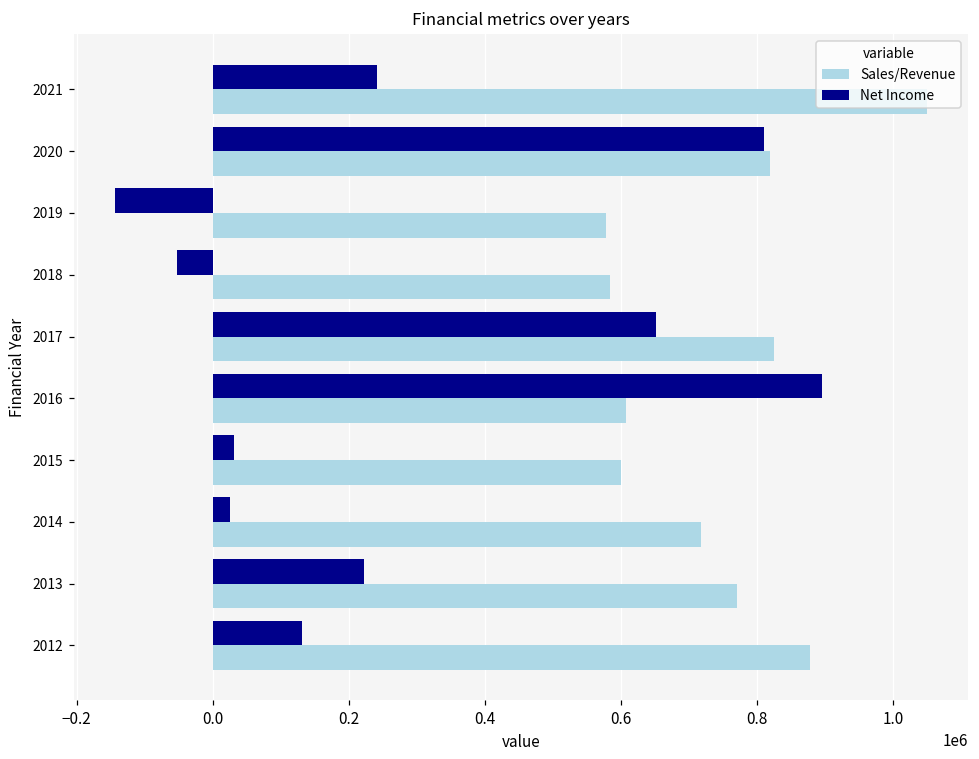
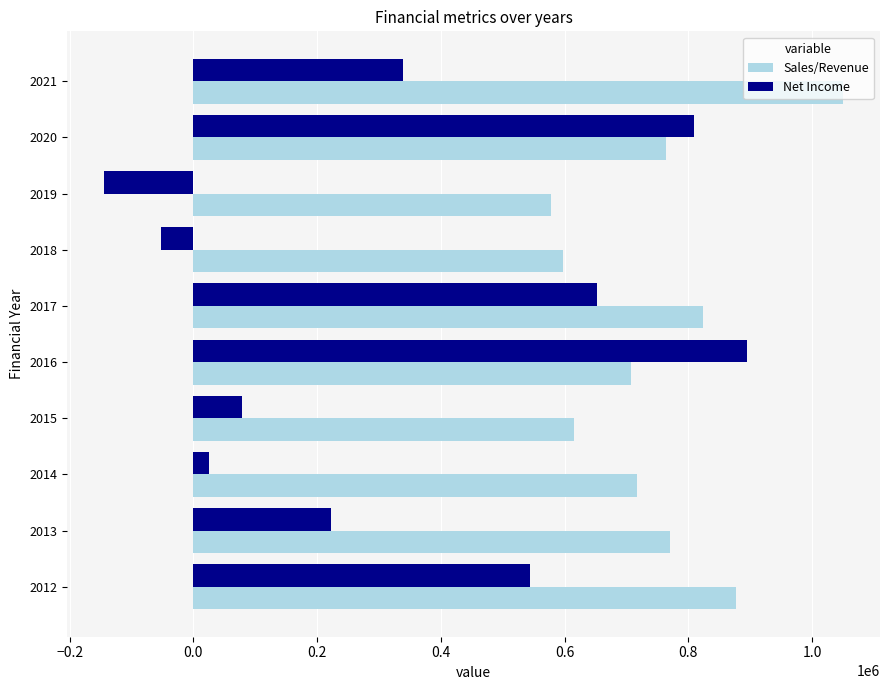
Net Income, 2021: 240000 -> 340000
Sales/Revenue, 2020: 820000 -> 760000
Sales/Revenue, 2018: 580000 -> 600000
Sales/Revenue, 2016: 610000 -> 710000
Net Income, 2015: 30000 -> 80000
Sales/Revenue, 2015: 600000 -> 620000
Net Income, 2012: 130000 -> 540000
